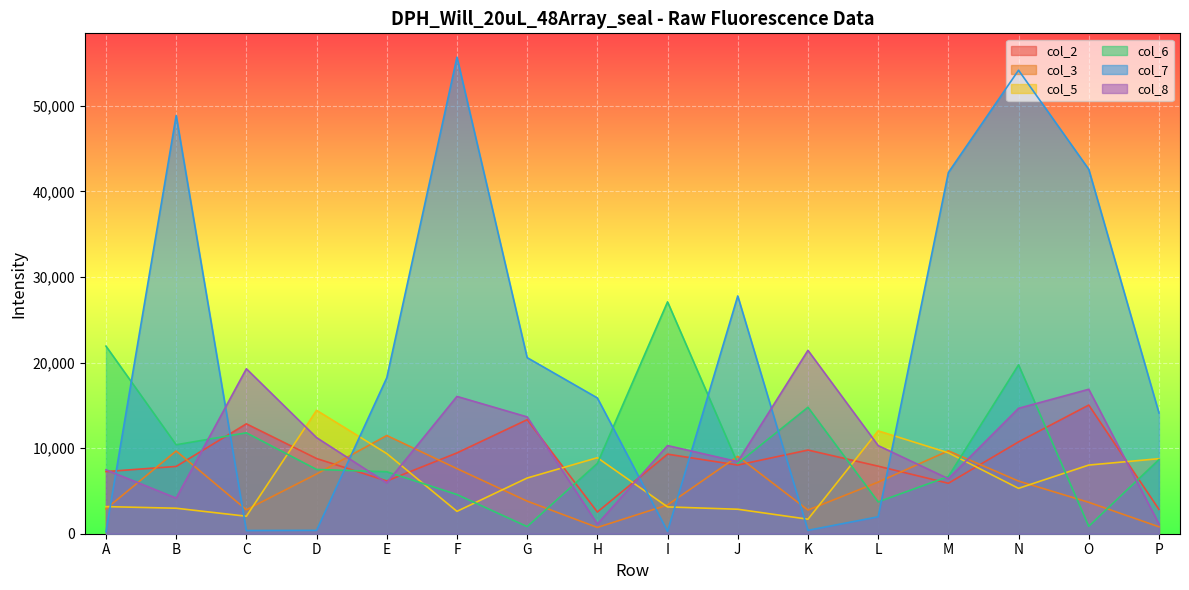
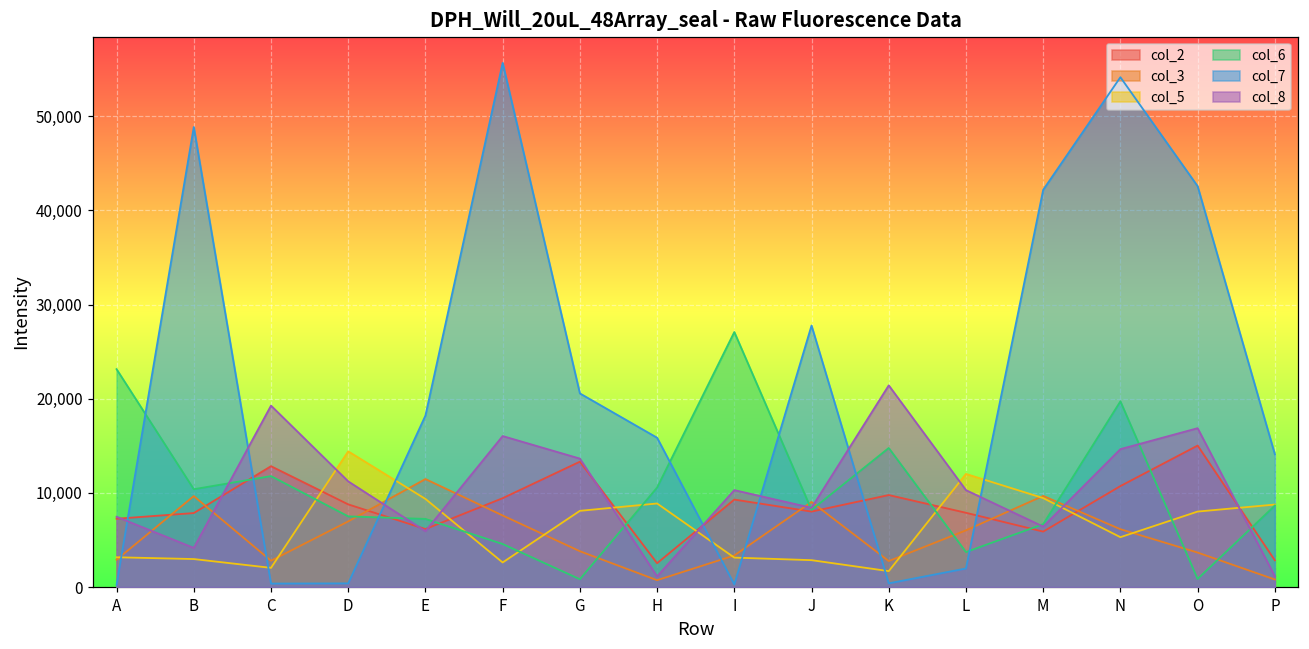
col_6, A: 22,000 -> 23,000
col_5, G: 7,000 -> 8,000
col_6, H: 8,000 -> 11,000
